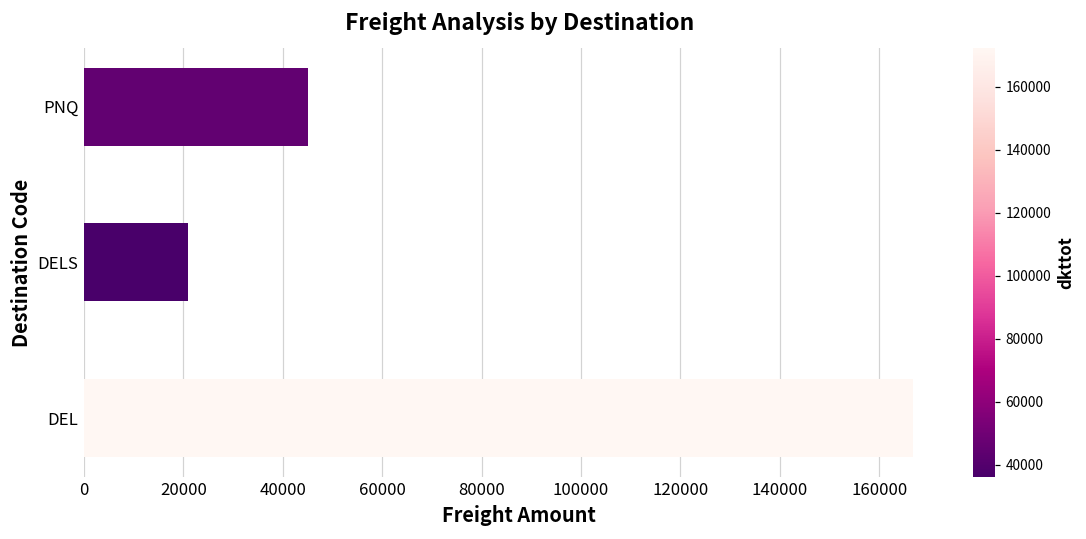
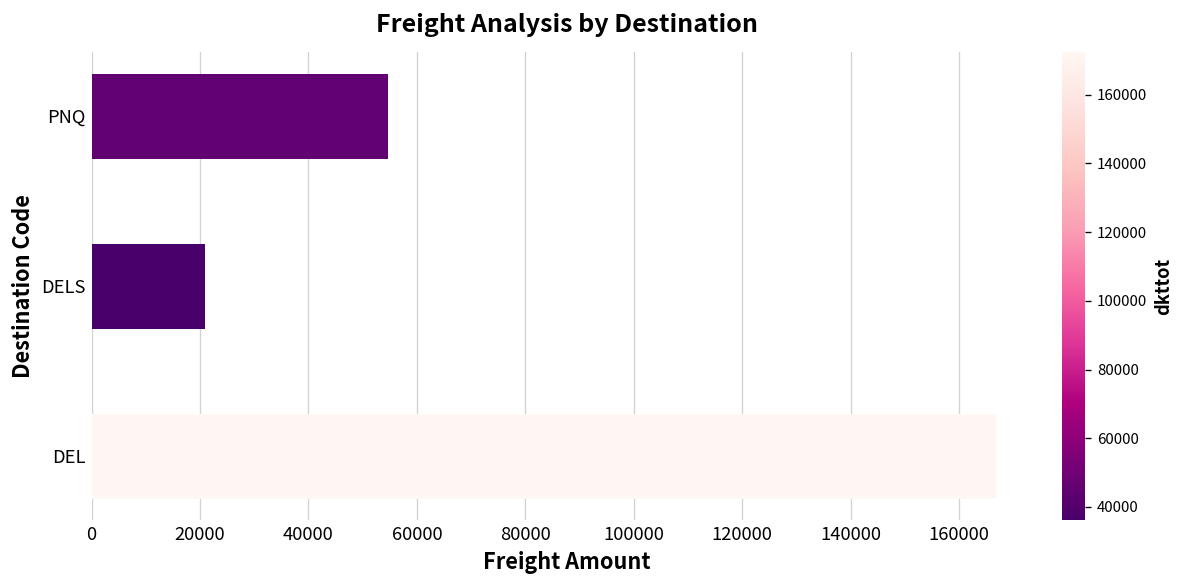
PNQ: 45000 -> 55000
